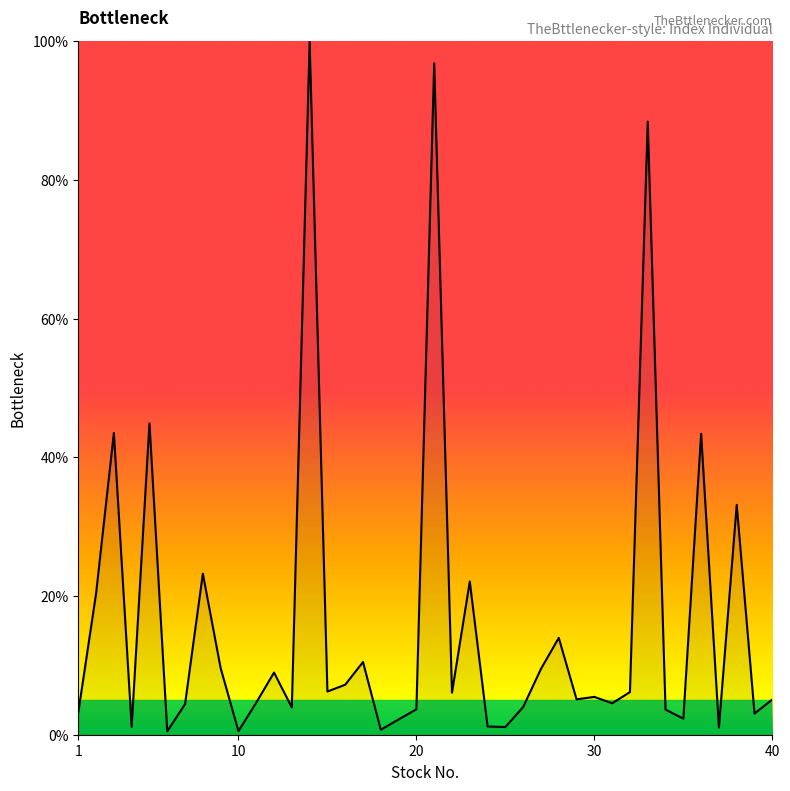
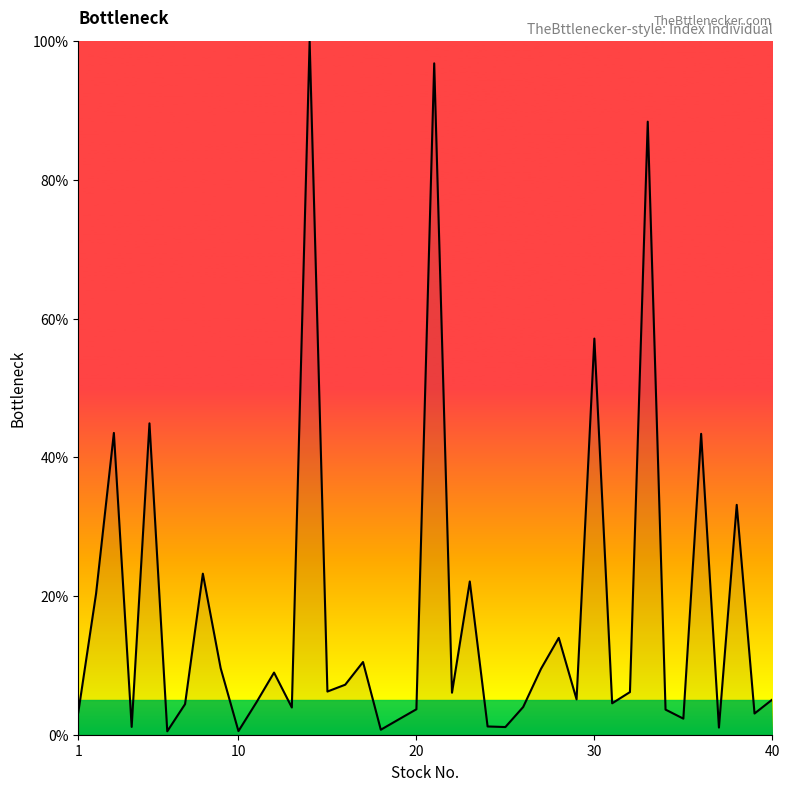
30: 5% -> 57%
